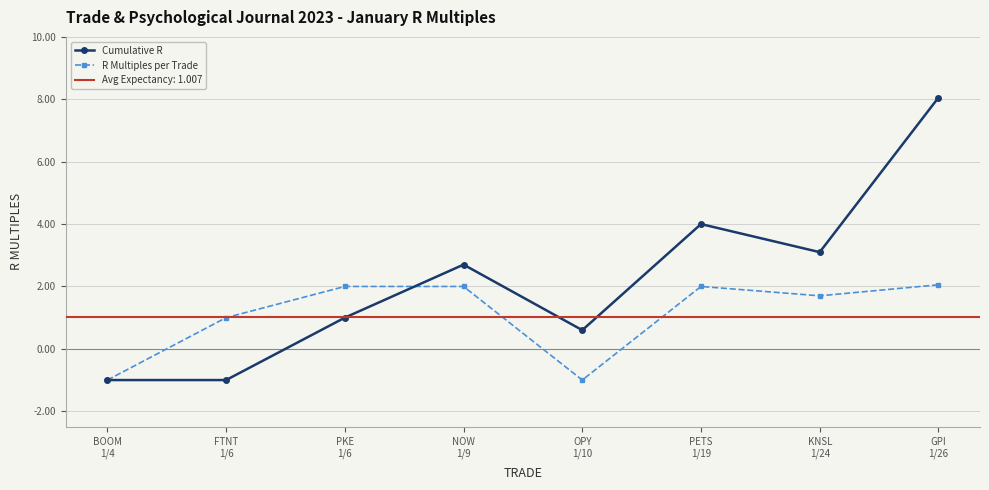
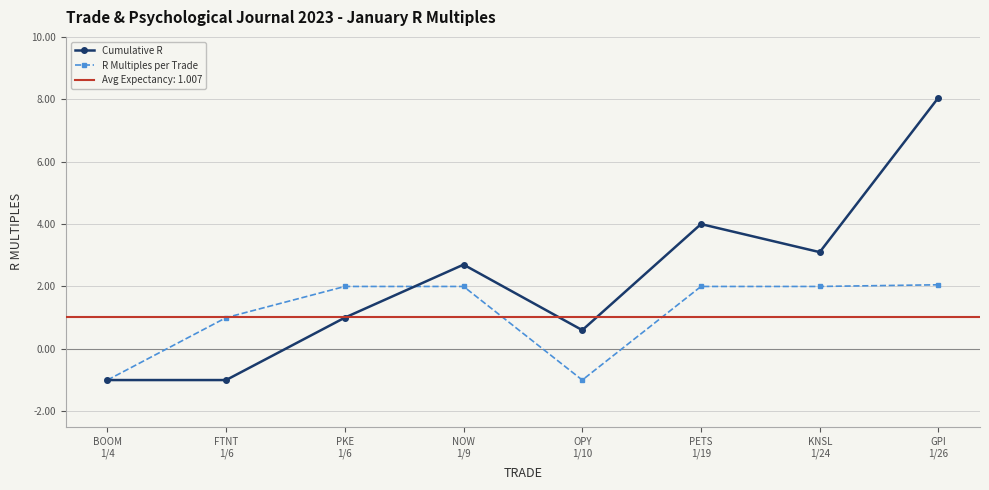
R Multiples per Trade, KNSL 1/24: 1.7 -> 2.0
